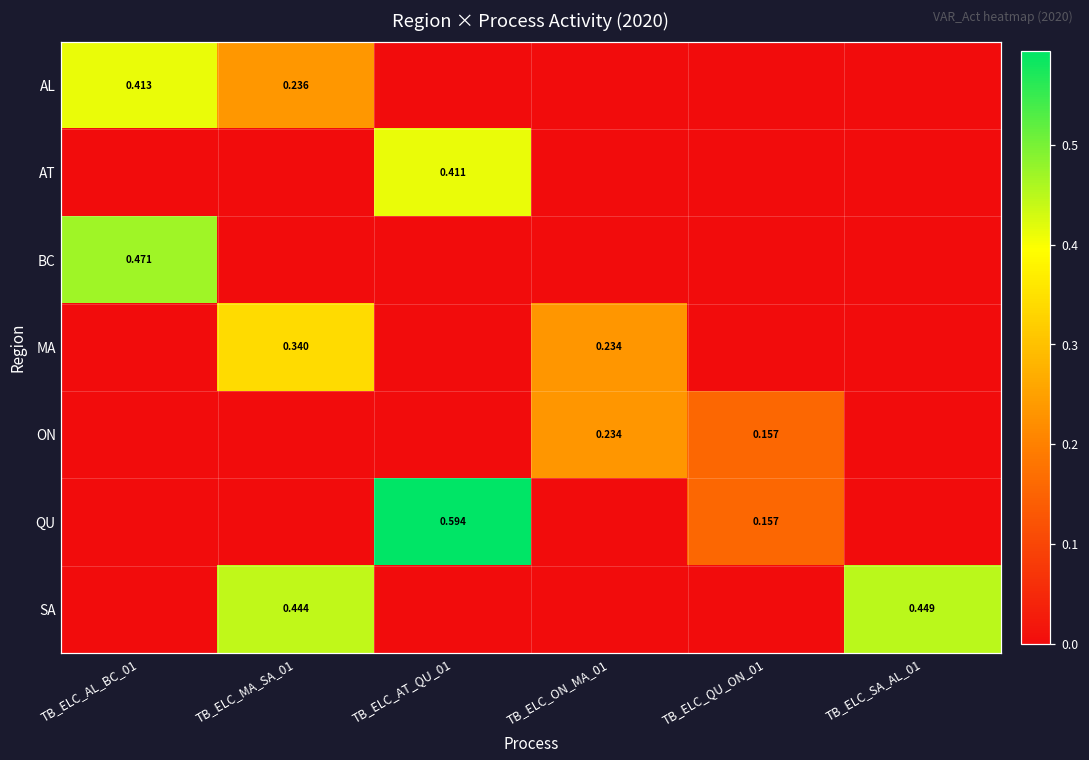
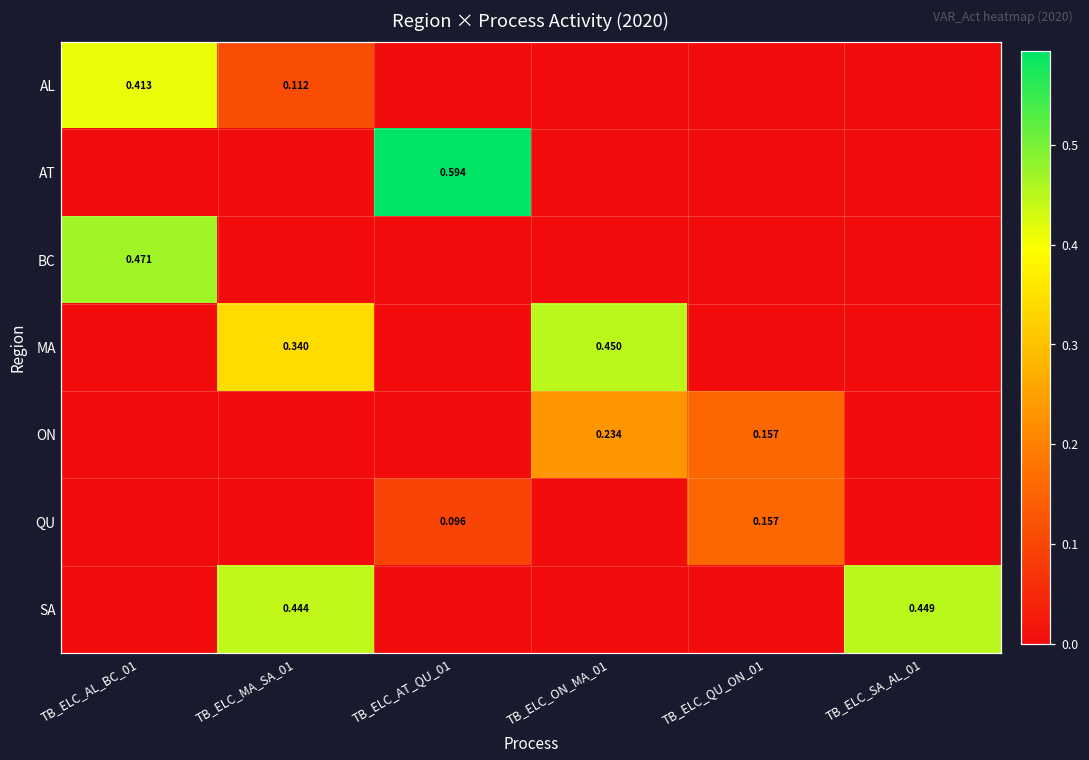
AL, TB_ELC_MA_SA_01: 0.236 -> 0.112
AT, TB_ELC_AT_QU_01: 0.411 -> 0.594
MA, TB_ELC_ON_MA_01: 0.234 -> 0.450
QU, TB_ELC_AT_QU_01: 0.594 -> 0.096
